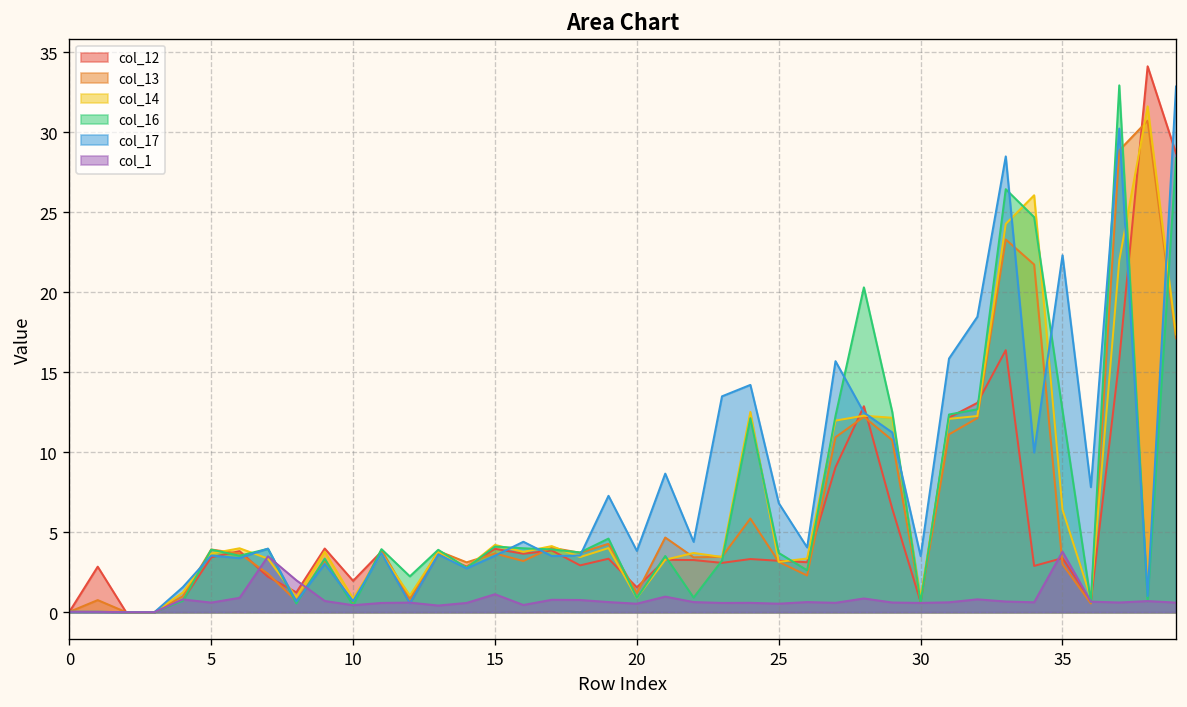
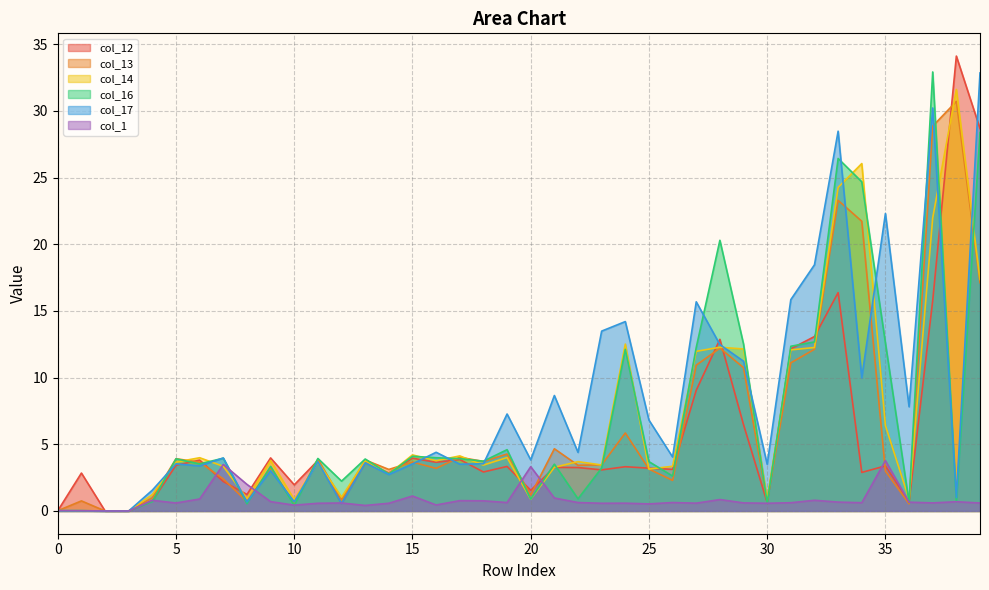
col_1, 20: 0.5 -> 3.3
